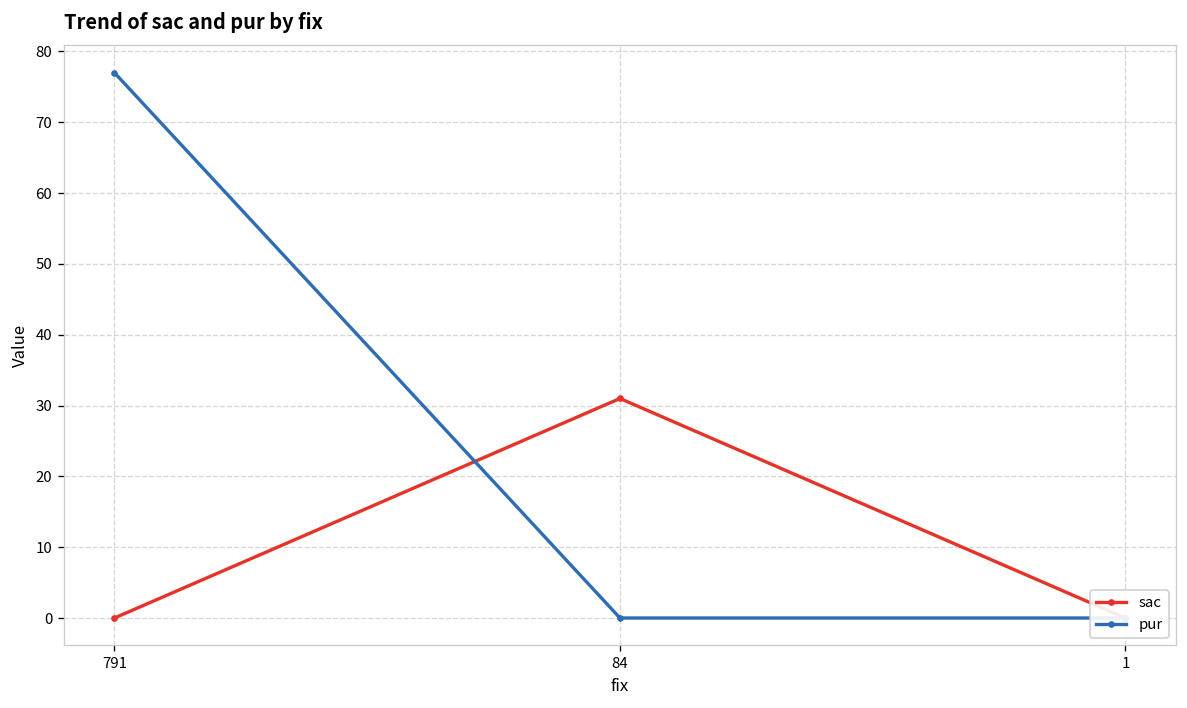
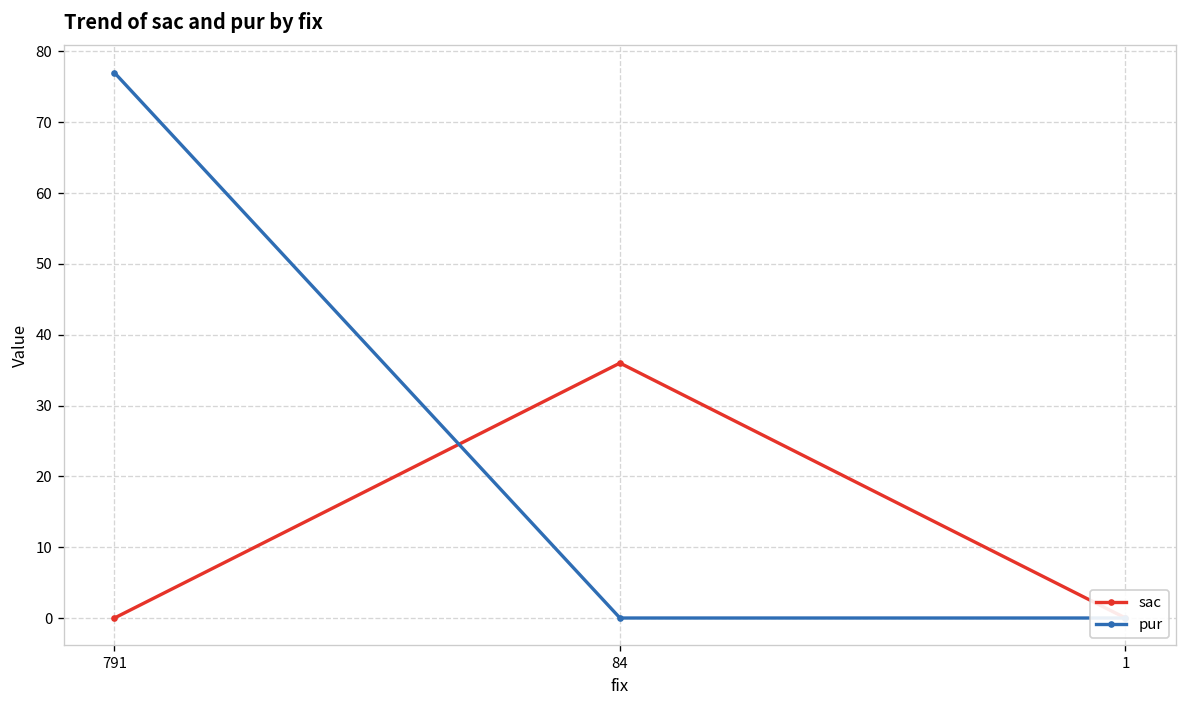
sac, 84: 31 -> 36
